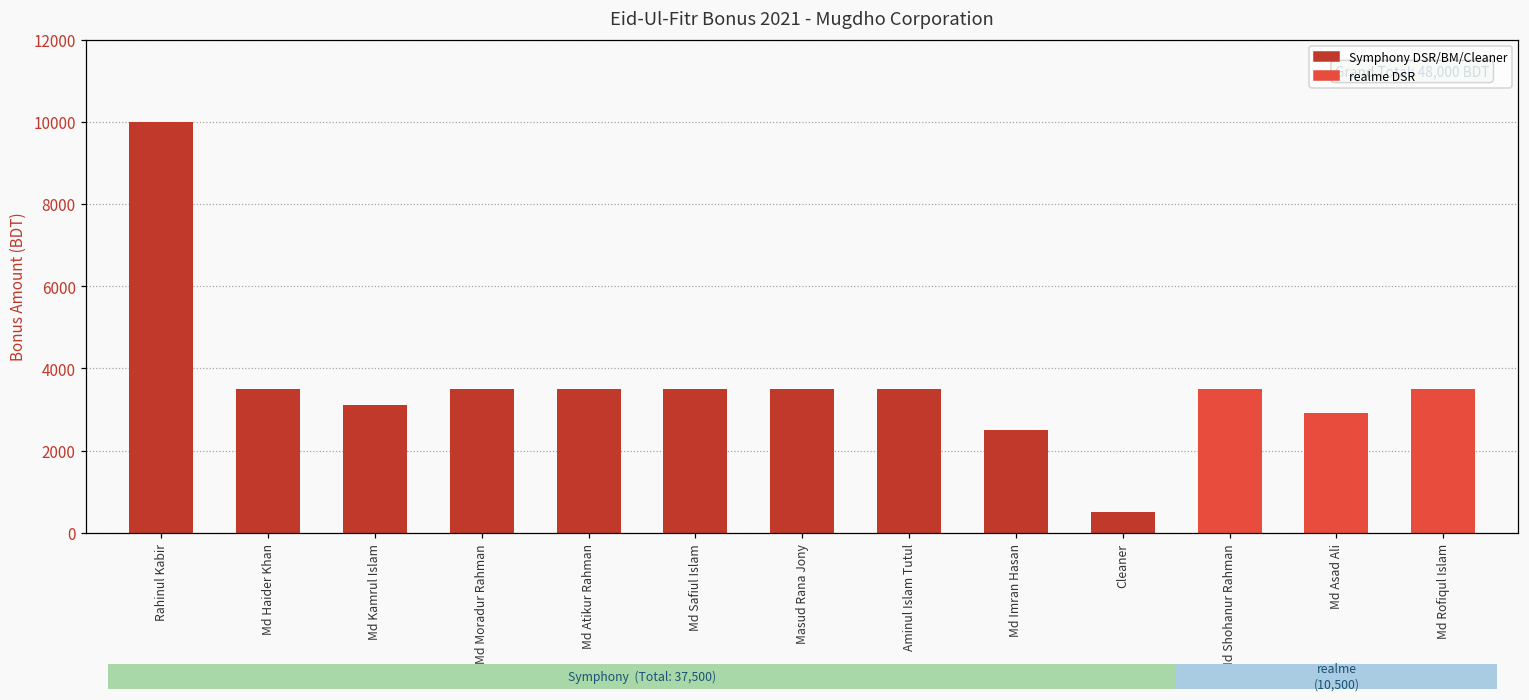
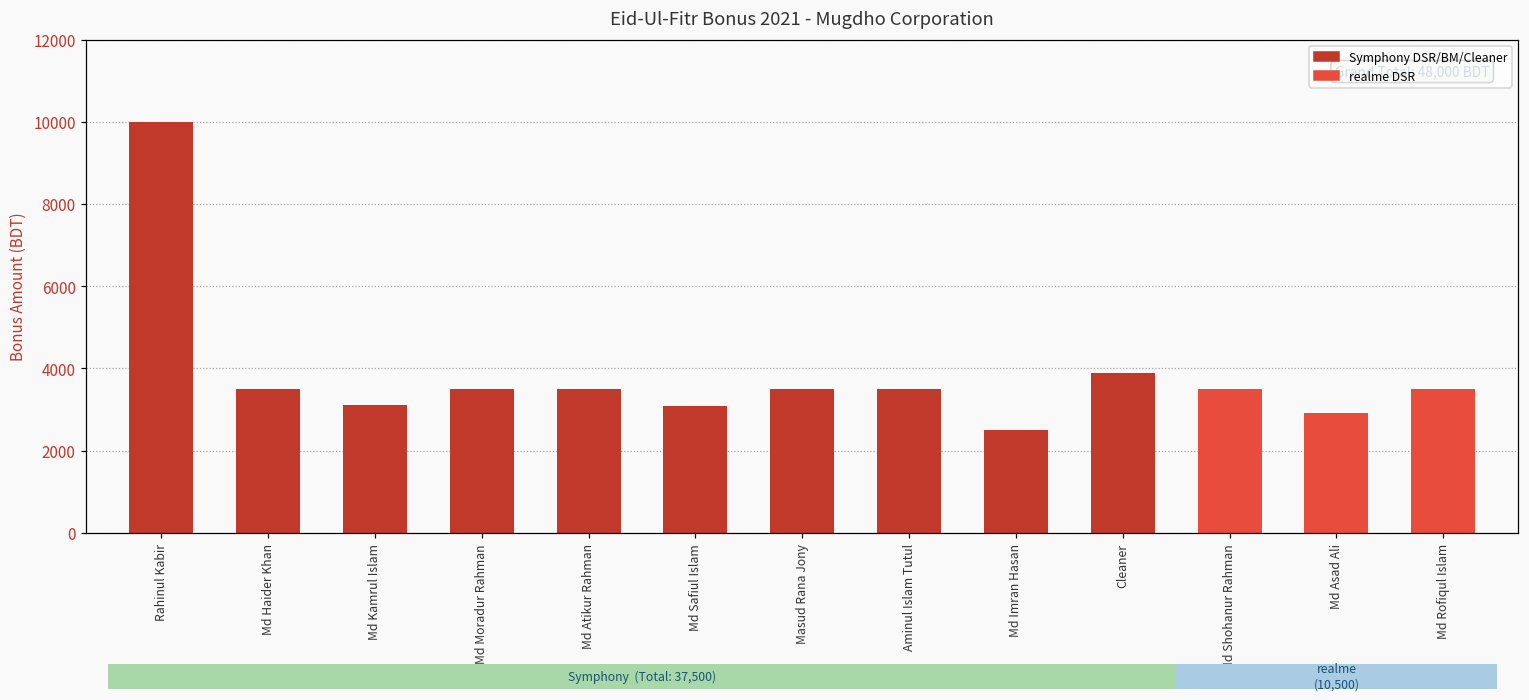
Md Safiul Islam: 3500 -> 3100
Cleaner: 500 -> 3900
